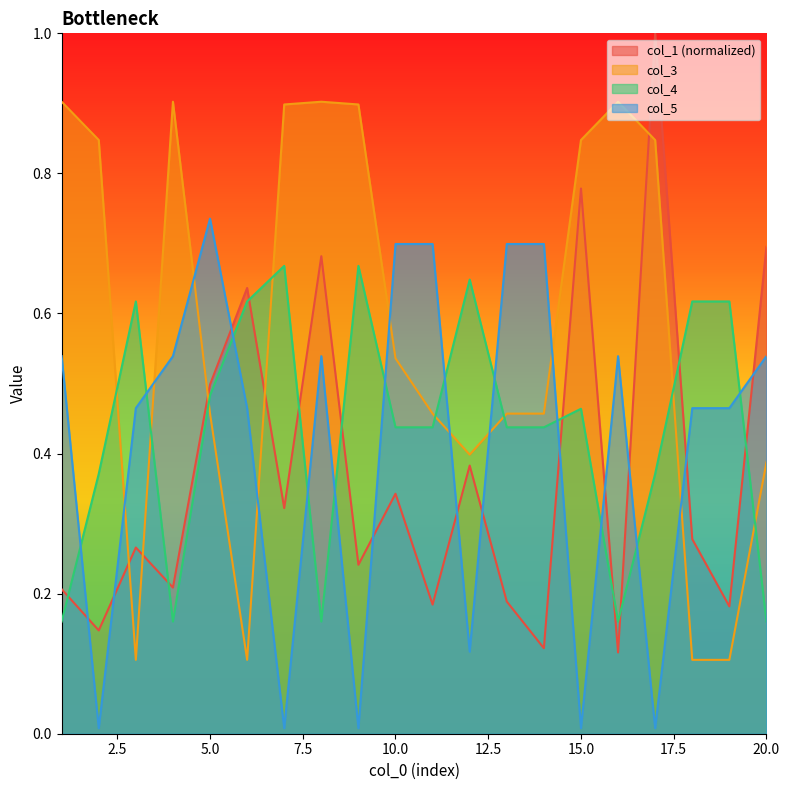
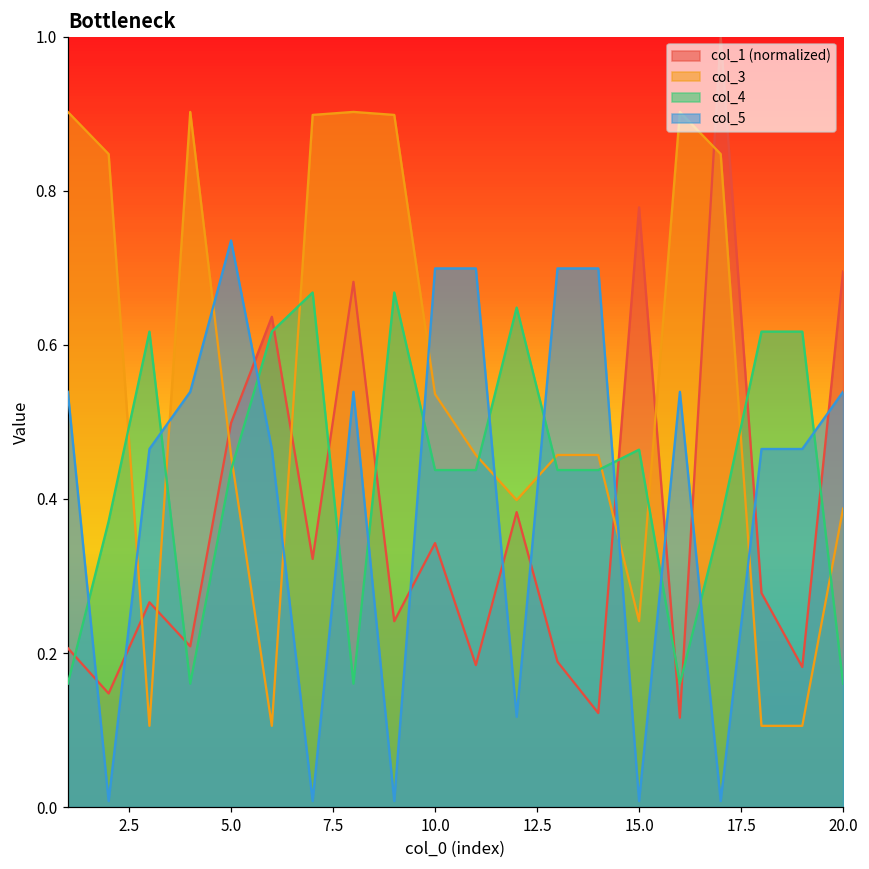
col_4, 5.0: 0.48 -> 0.44
col_3, 15.0: 0.85 -> 0.24
